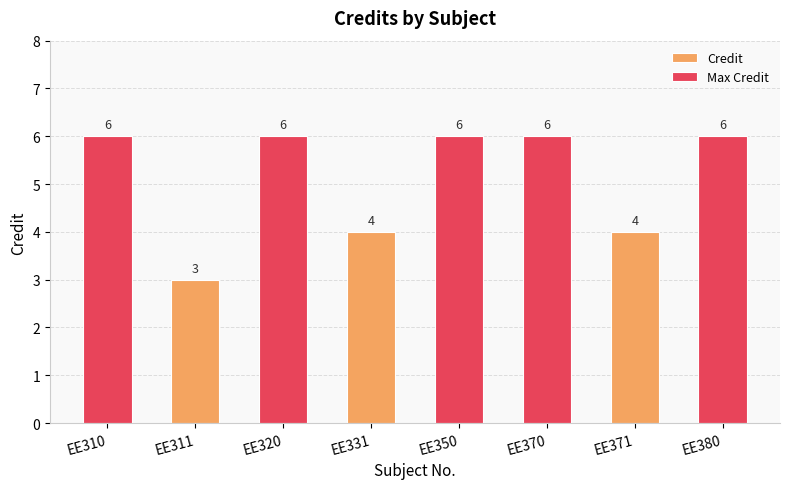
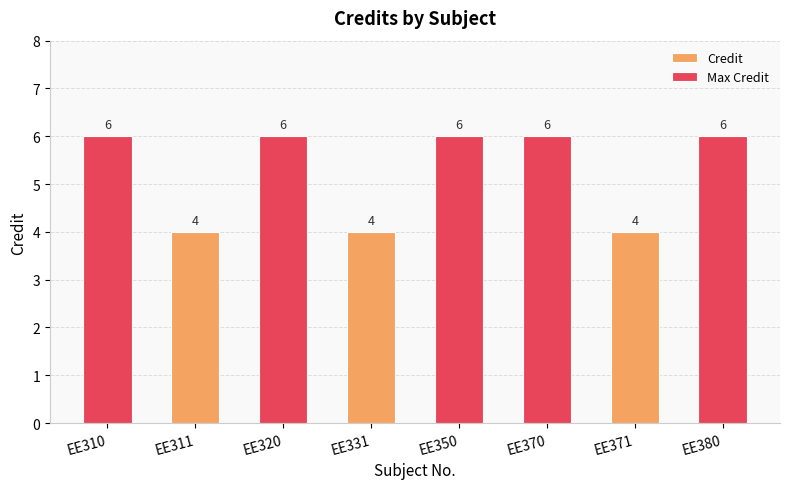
Credit, EE311: 3 -> 4
